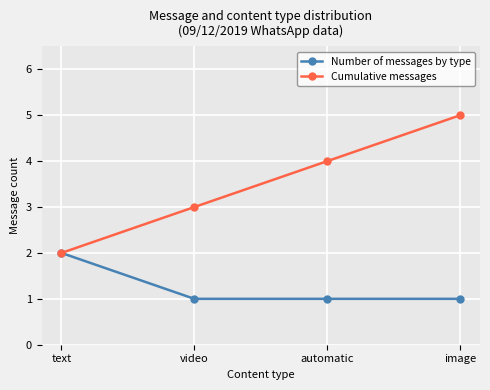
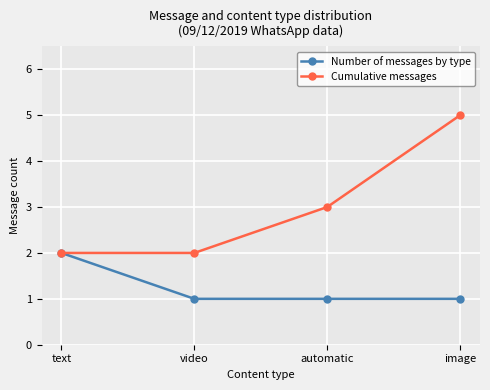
Cumulative messages, video: 3 -> 2
Cumulative messages, automatic: 4 -> 3
